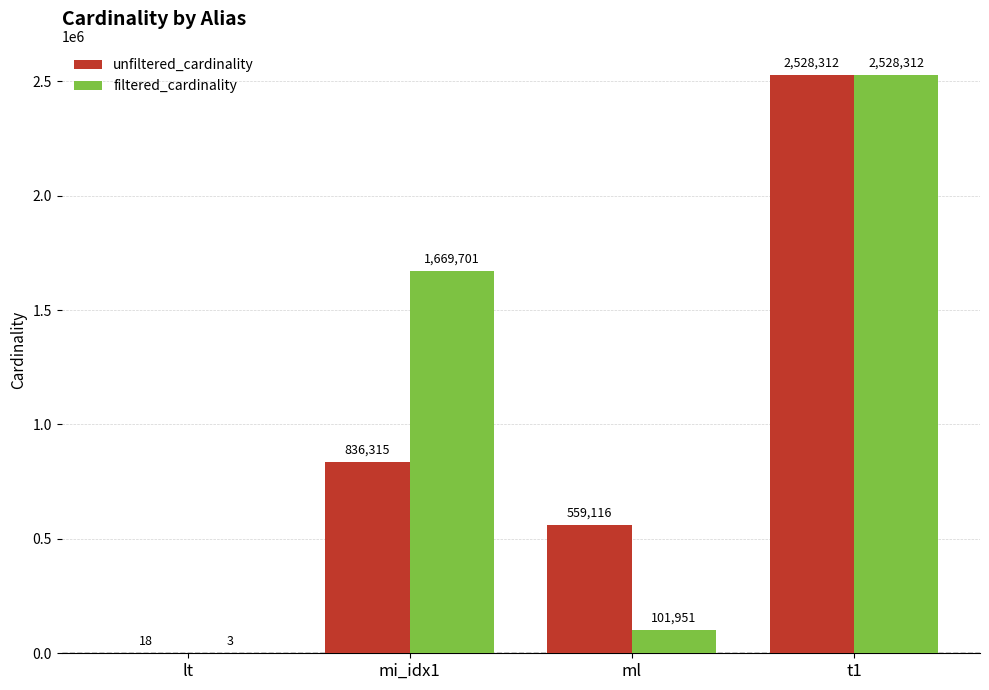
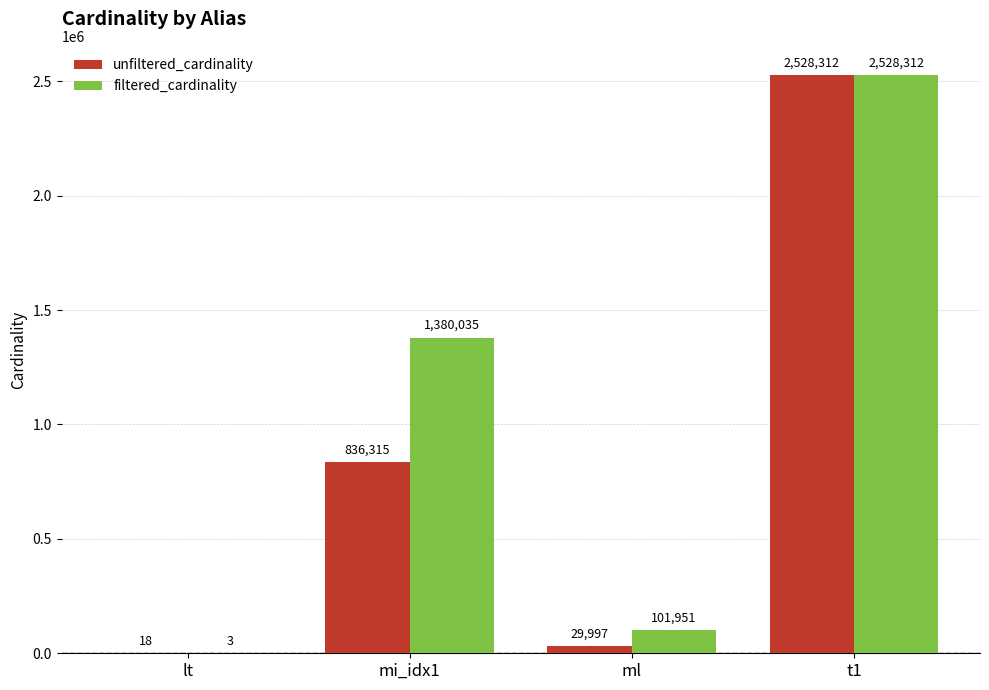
filtered_cardinality, mi_idx1: 1,669,701 -> 1,380,035
unfiltered_cardinality, ml: 559,116 -> 29,997
